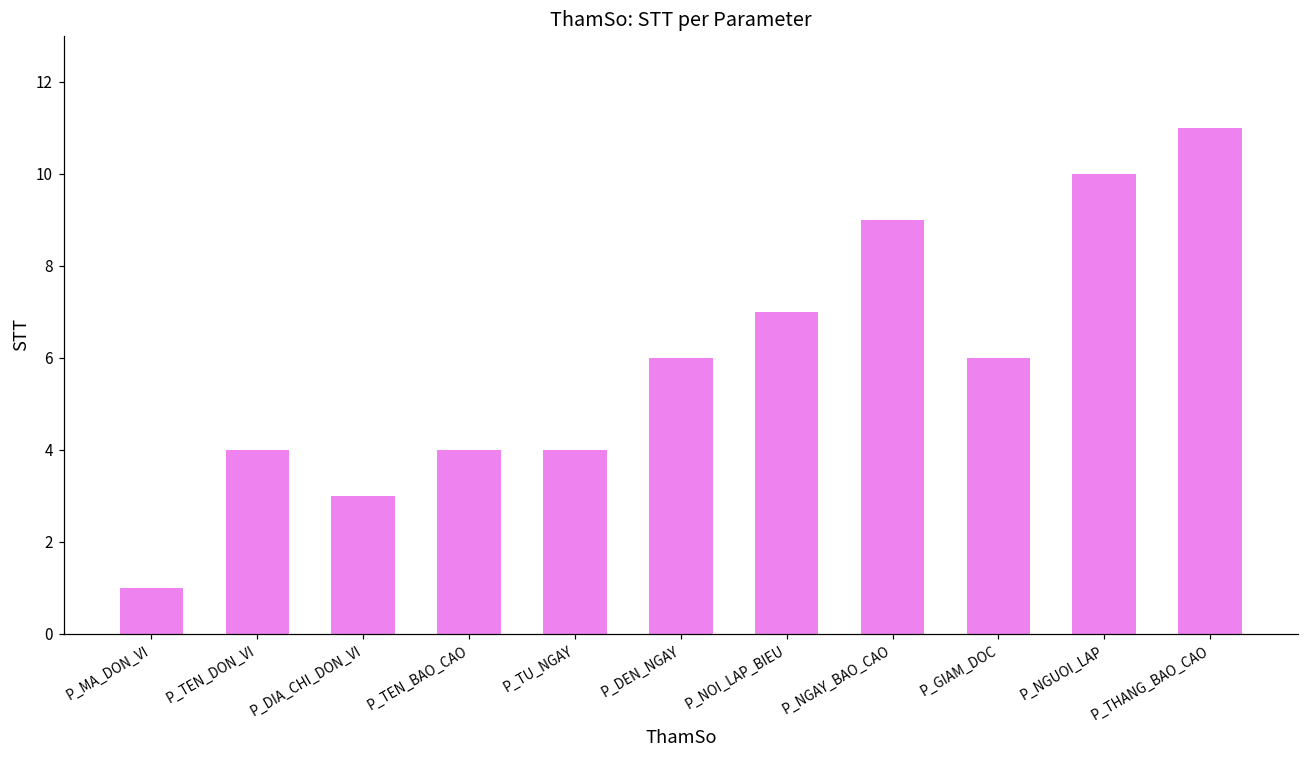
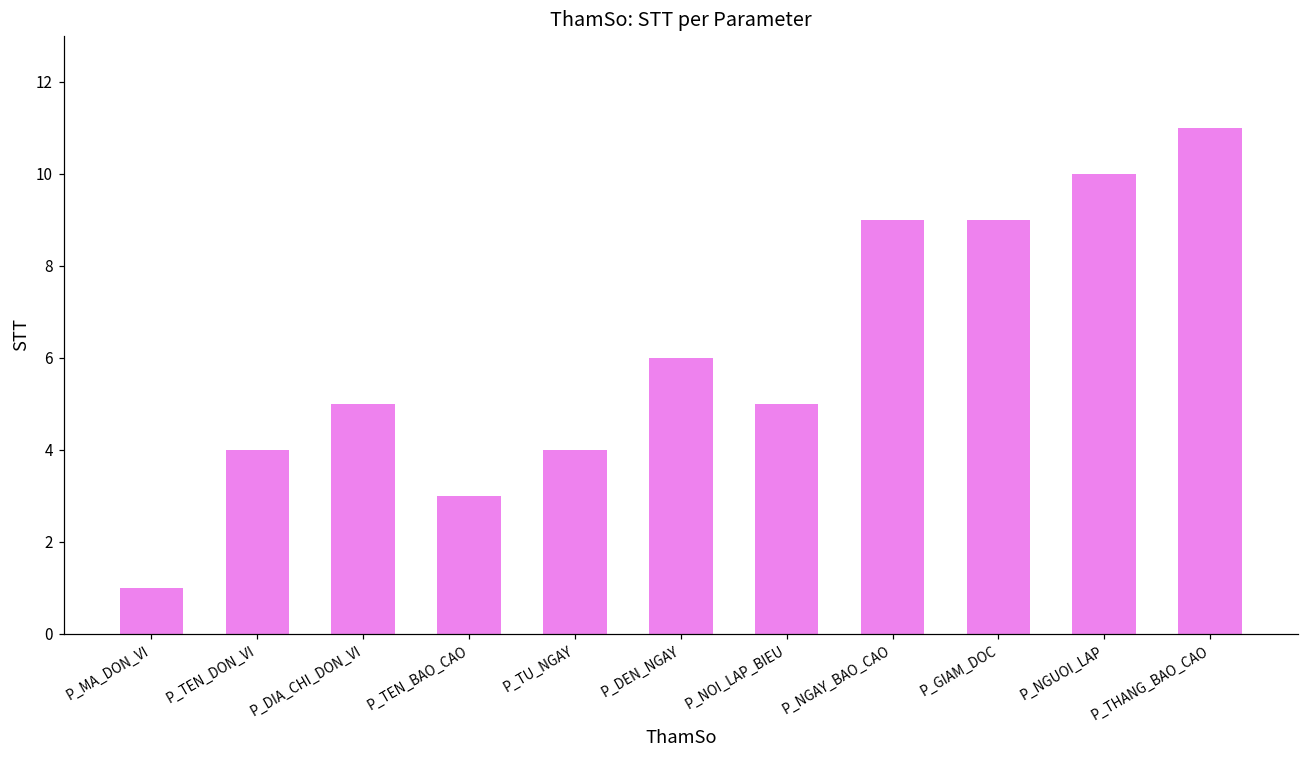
P_DIA_CHI_DON_VI: 3 -> 5
P_TEN_BAO_CAO: 4 -> 3
P_NOI_LAP_BIEU: 7 -> 5
P_GIAM_DOC: 6 -> 9
